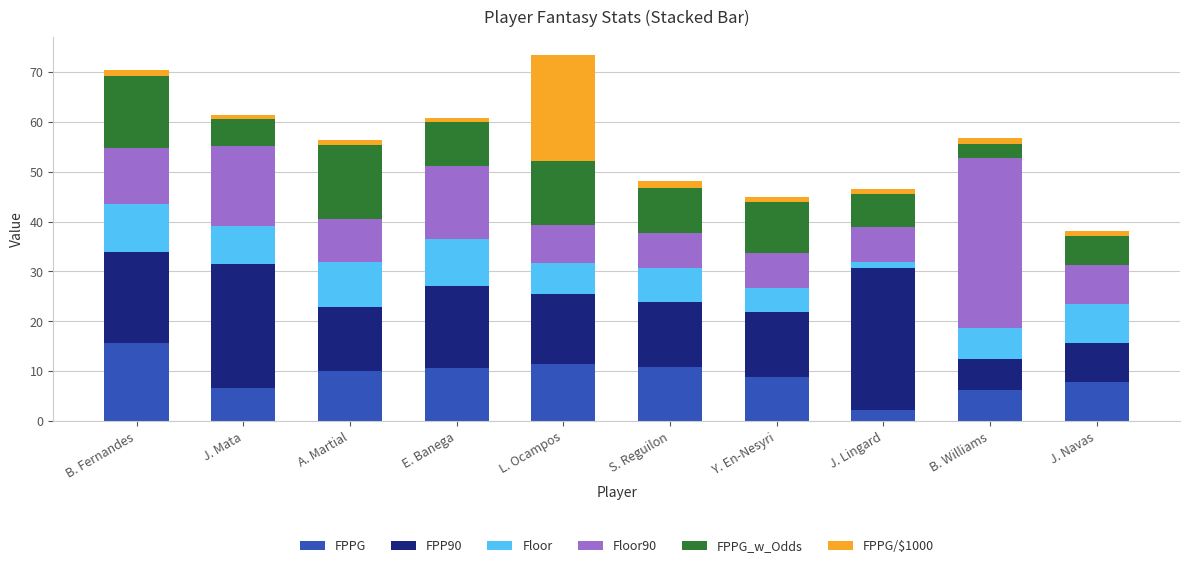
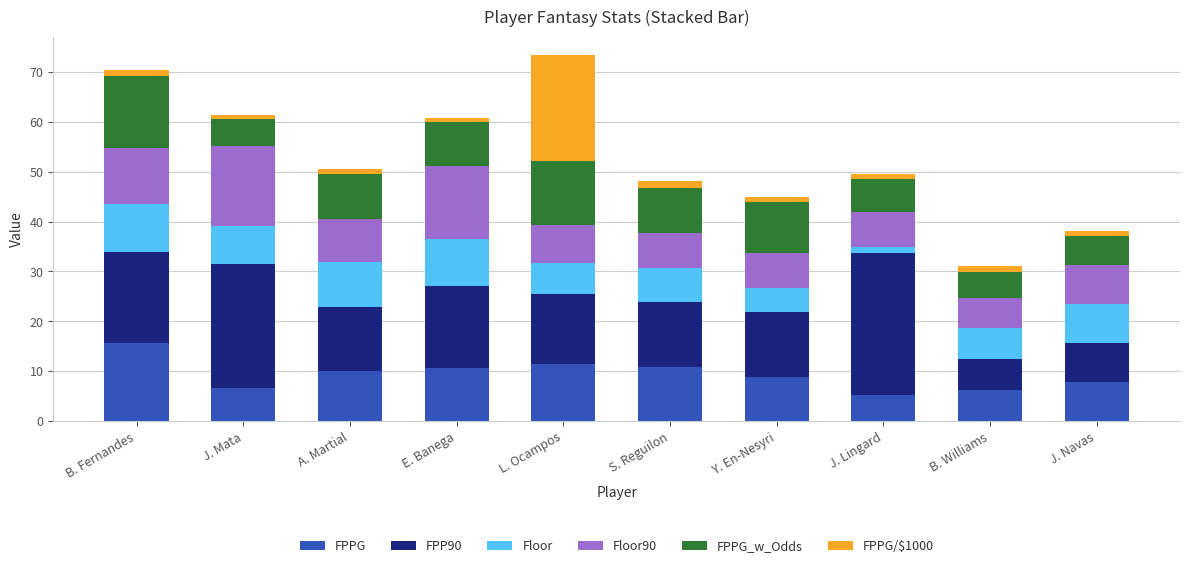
FPPG_w_Odds, A. Martial: 15 -> 9
FPPG, J. Lingard: 2 -> 5
Floor90, B. Williams: 34 -> 6
FPPG_w_Odds, B. Williams: 3 -> 5
